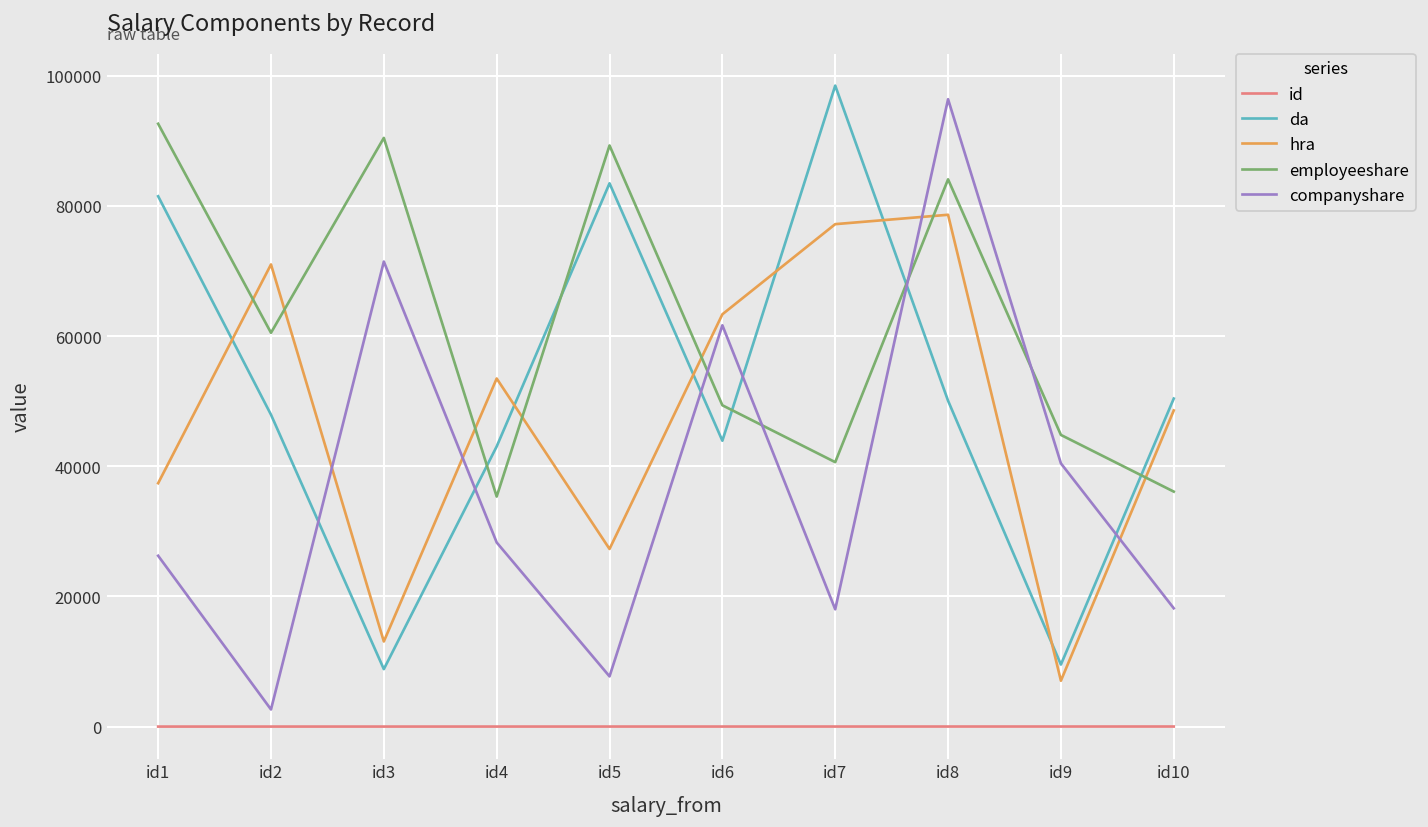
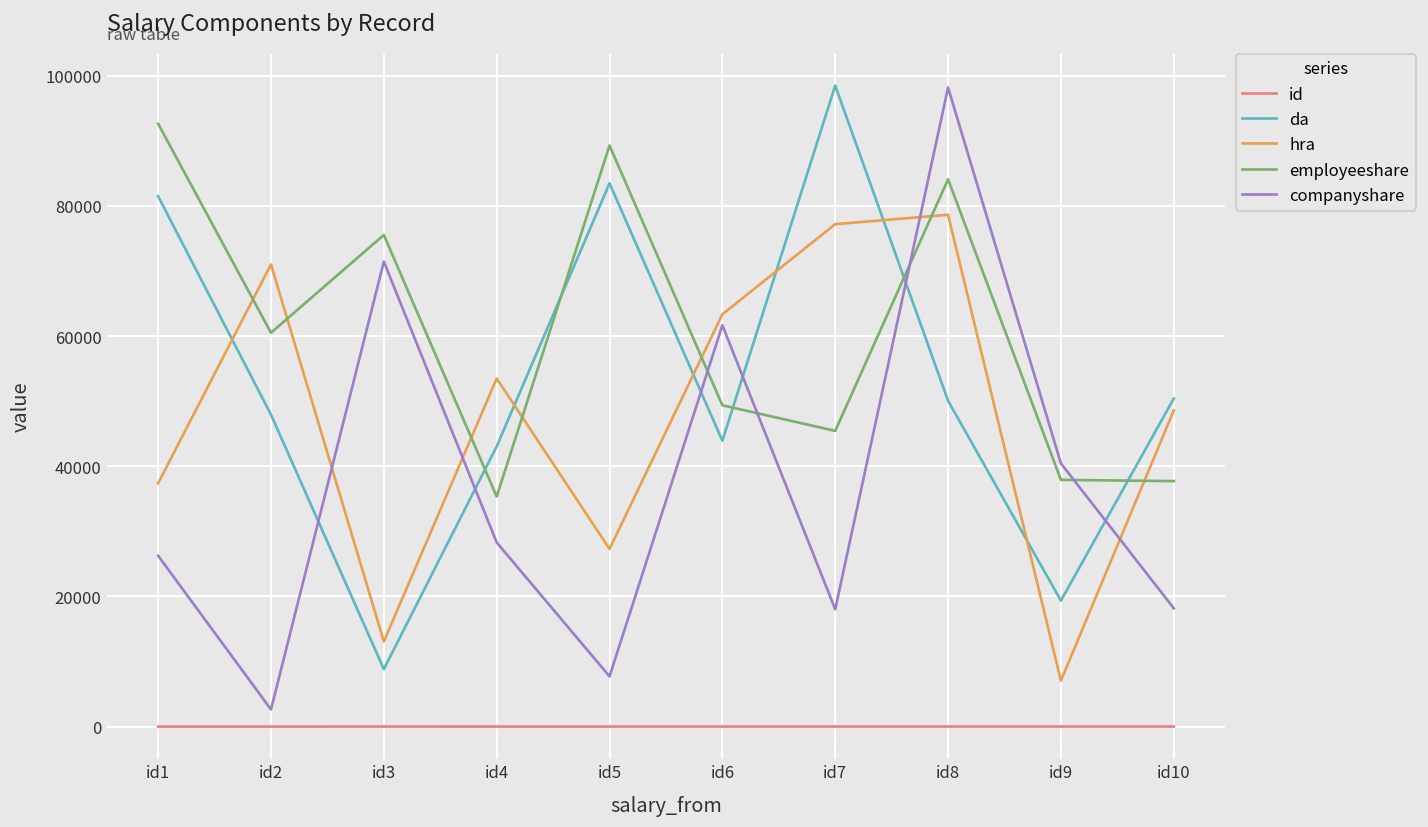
employeeshare, id3: 90000 -> 76000
employeeshare, id7: 41000 -> 45000
companyshare, id8: 96000 -> 98000
da, id9: 10000 -> 19000
employeeshare, id9: 45000 -> 38000
employeeshare, id10: 36000 -> 38000
